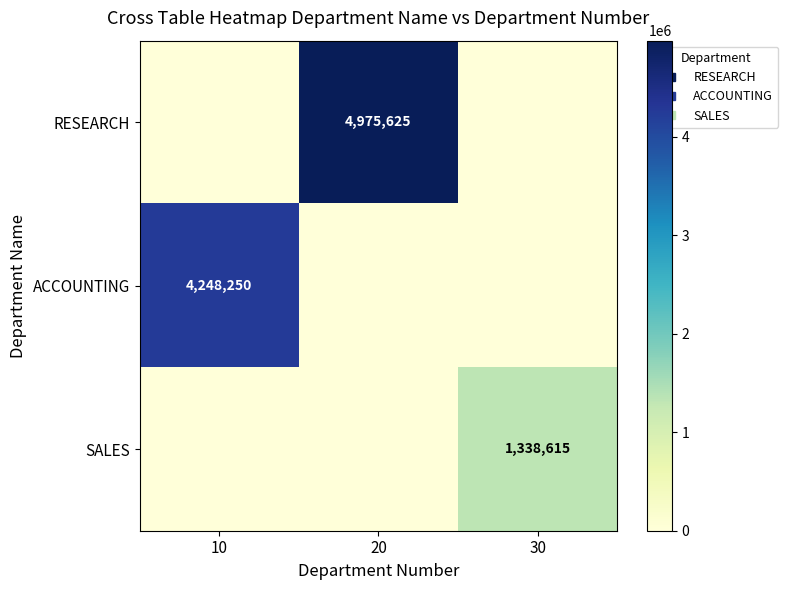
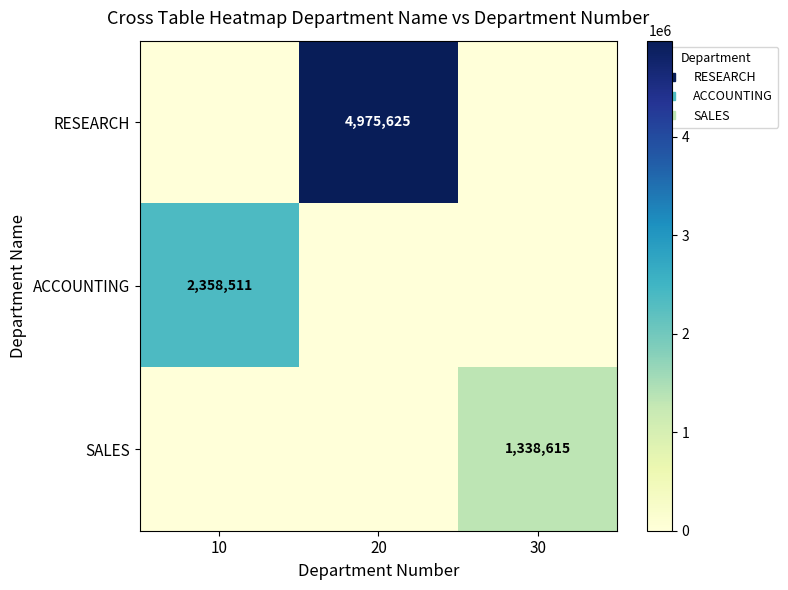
ACCOUNTING, 10: 4,248,250 -> 2,358,511
